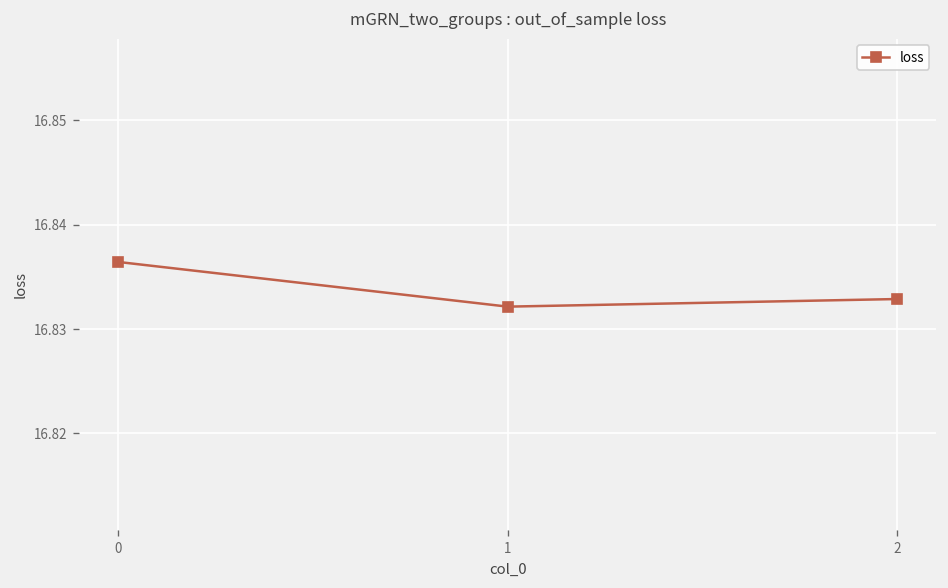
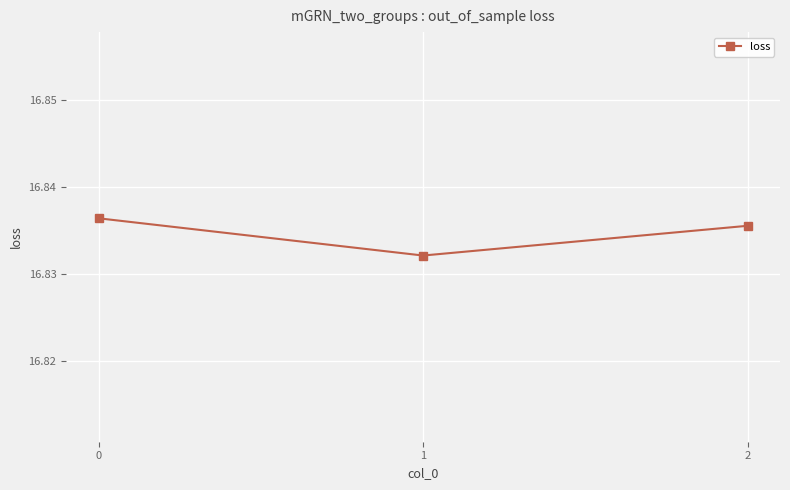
2: 16.833 -> 16.836
